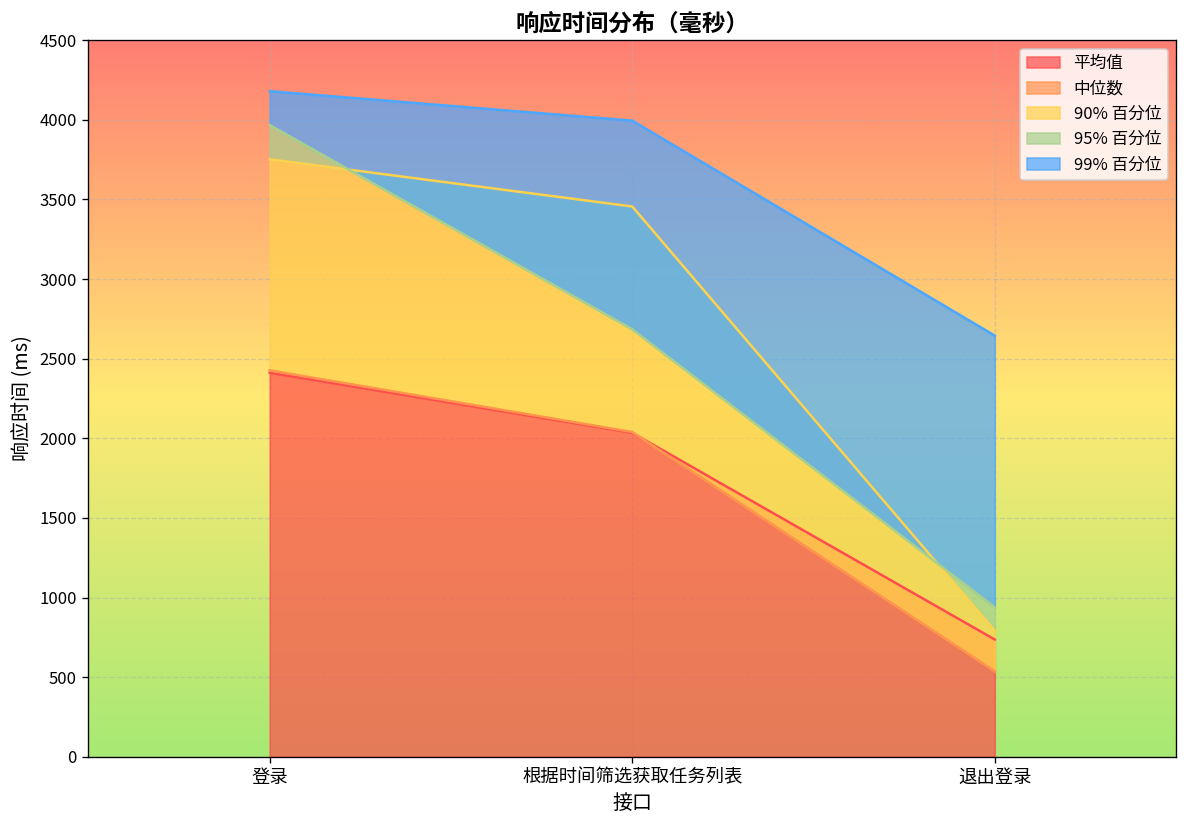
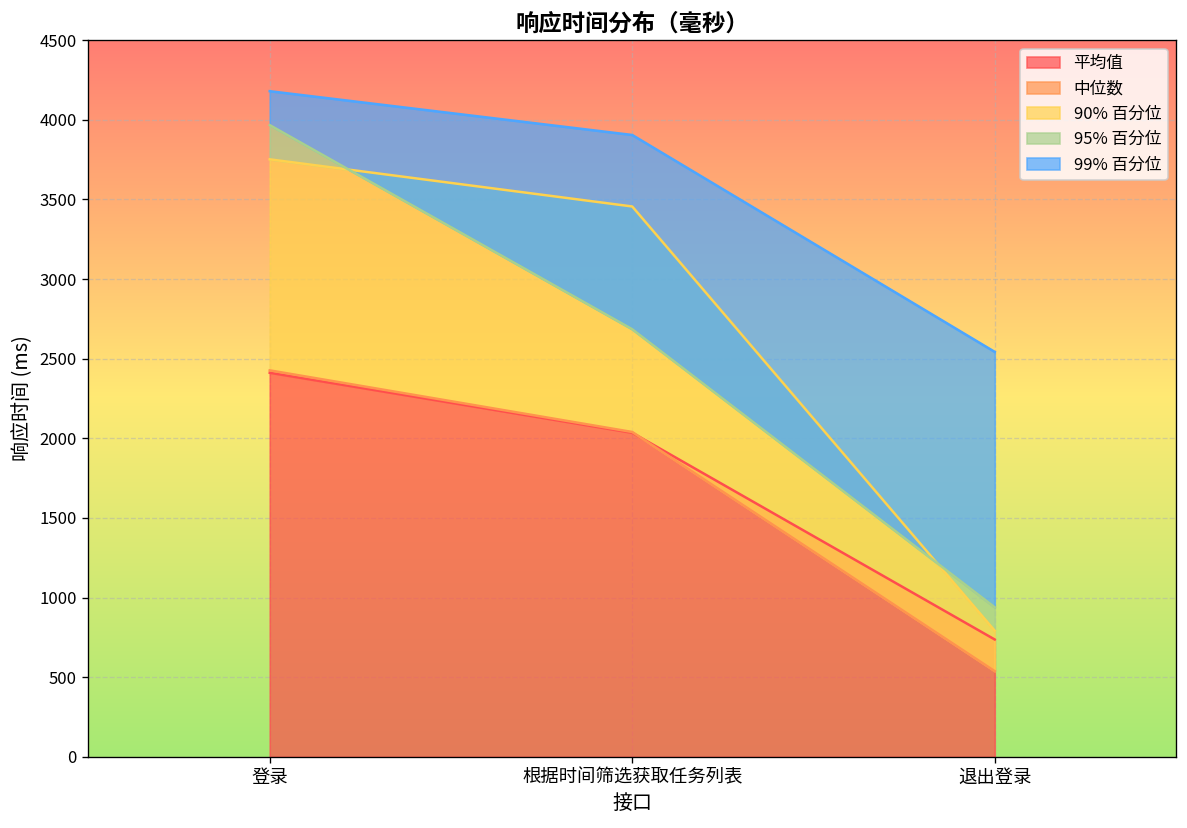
99% 百分位, 根据时间筛选获取任务列表: 4000 -> 3910
99% 百分位, 退出登录: 2650 -> 2540
